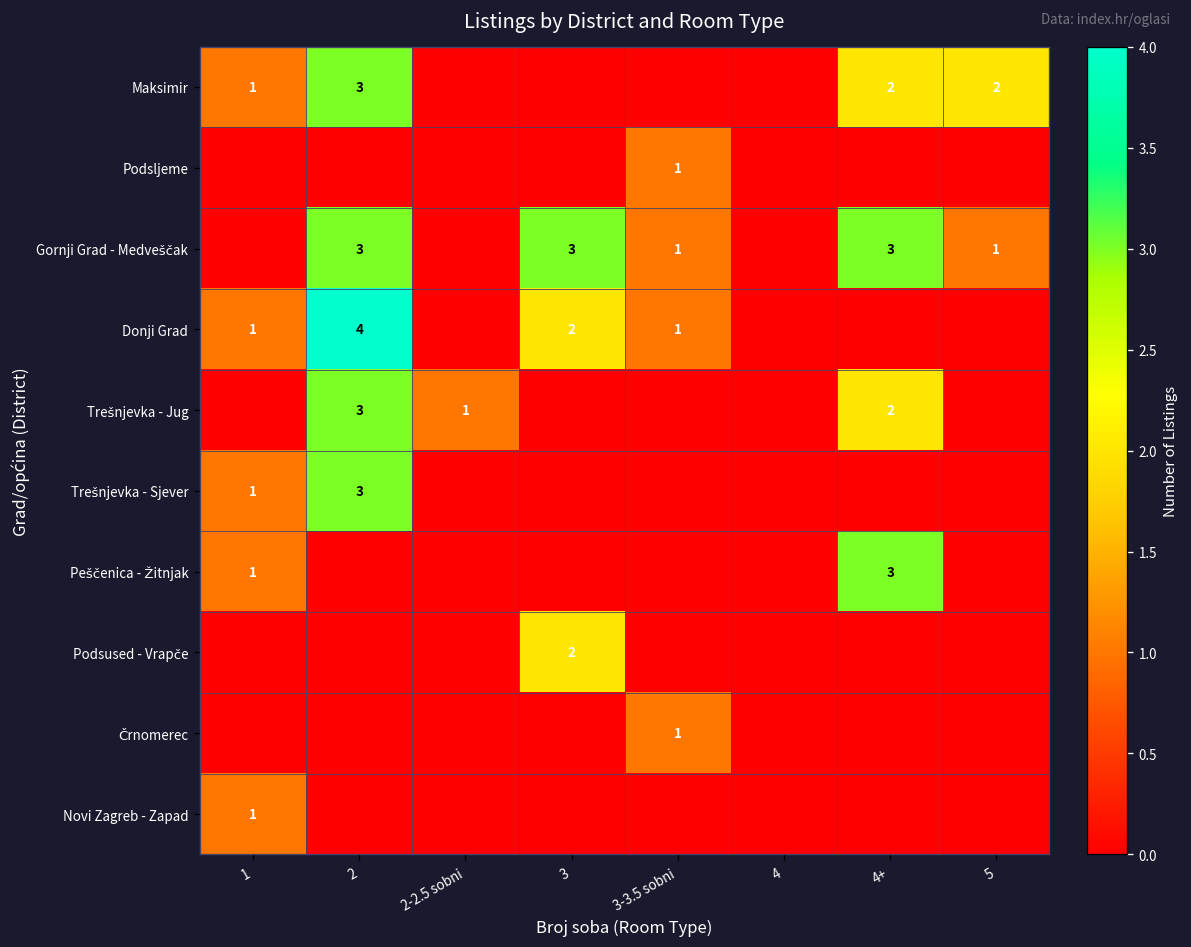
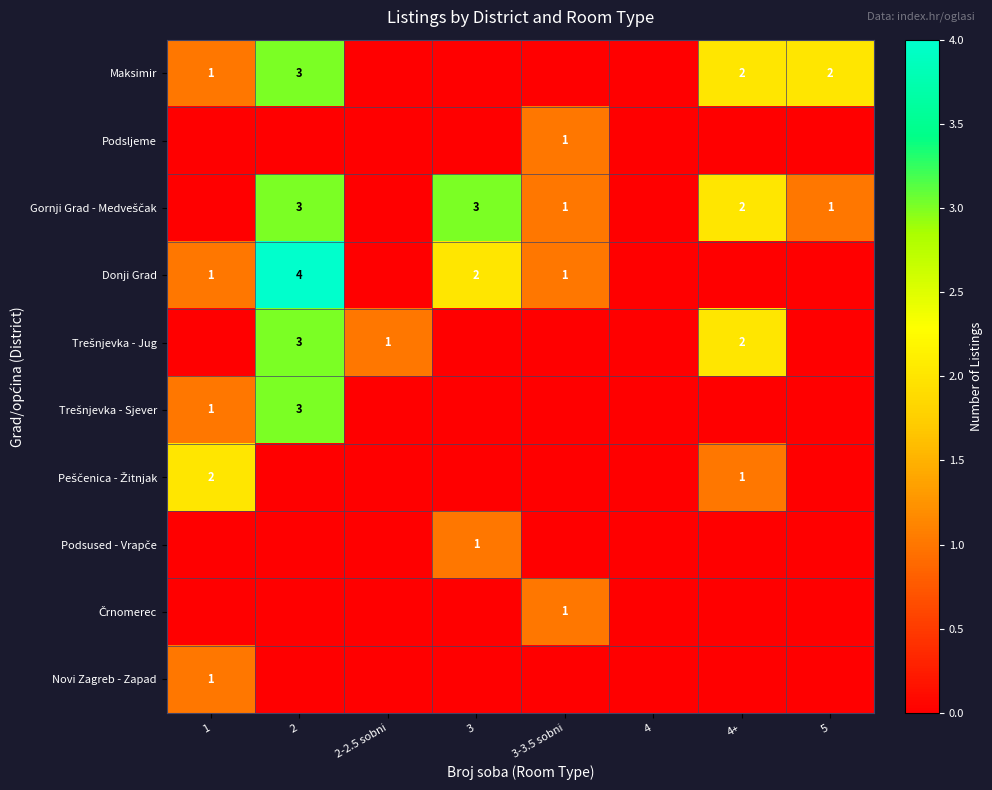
Gornji Grad - Medveščak, 4+: 3 -> 2
Peščenica - Žitnjak, 1: 1 -> 2
Peščenica - Žitnjak, 4+: 3 -> 1
Podsused - Vrapče, 3: 2 -> 1
